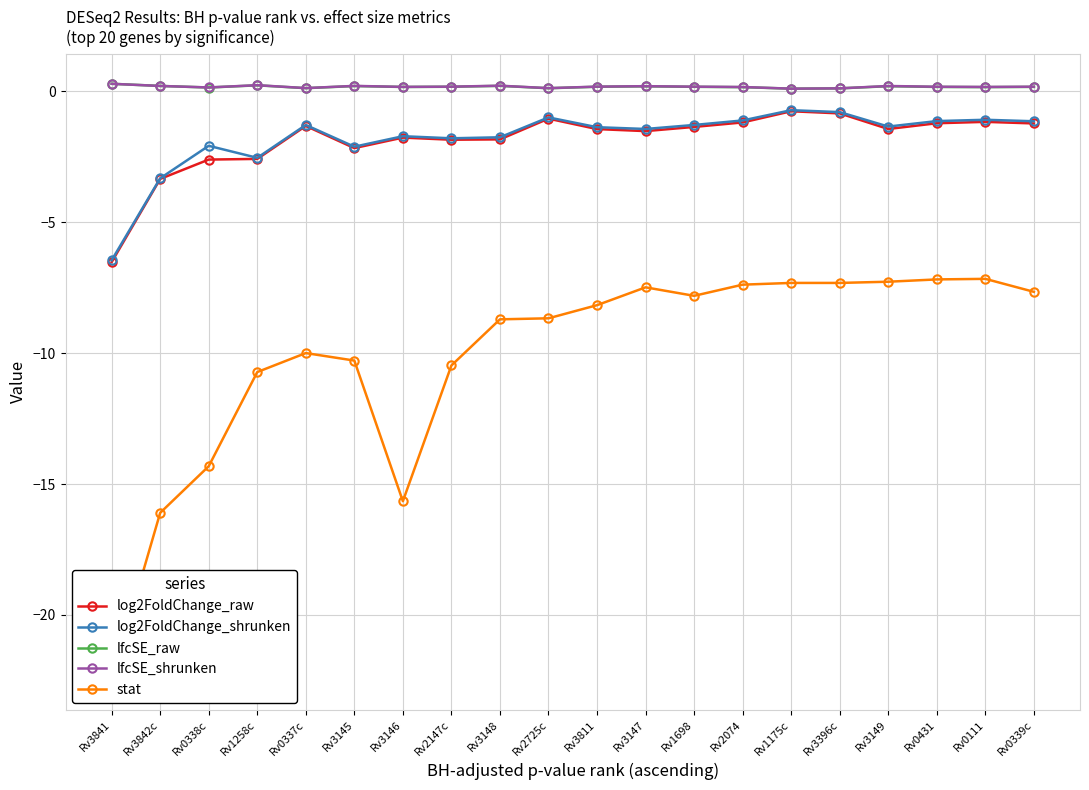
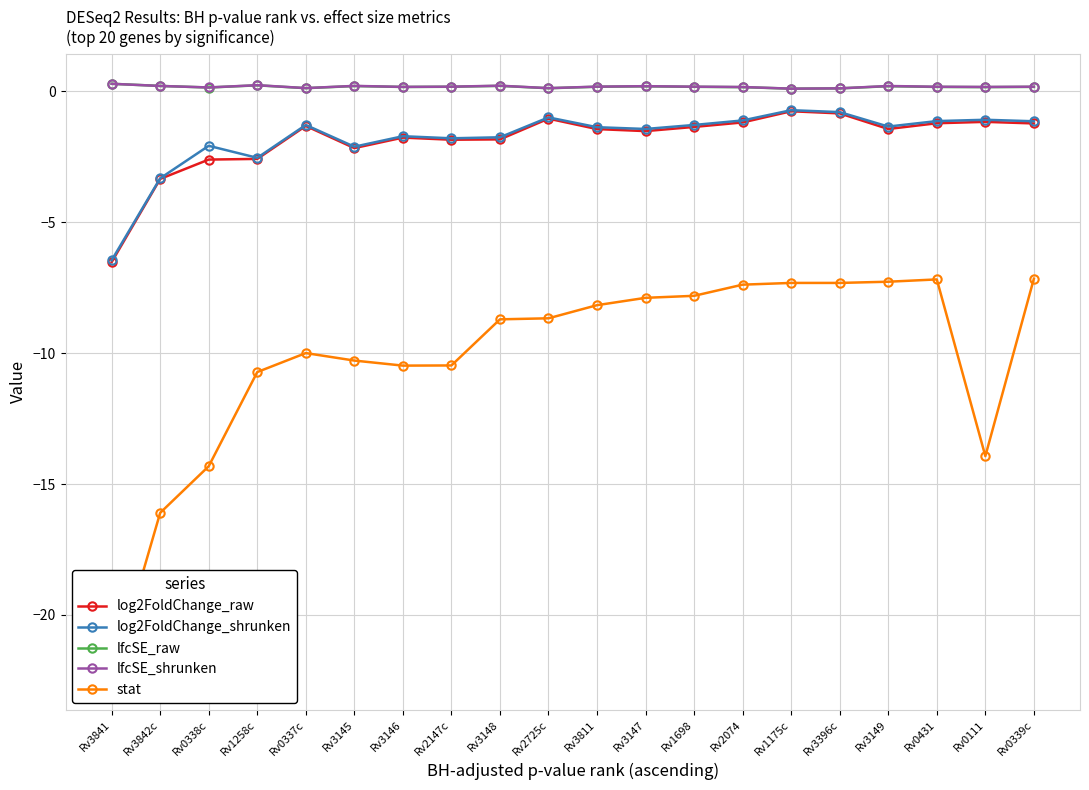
stat, Rv3146: -15.7 -> -10.5
stat, Rv3147: -7.5 -> -7.9
stat, Rv0111: -7.2 -> -13.9
stat, Rv0339c: -7.7 -> -7.2
